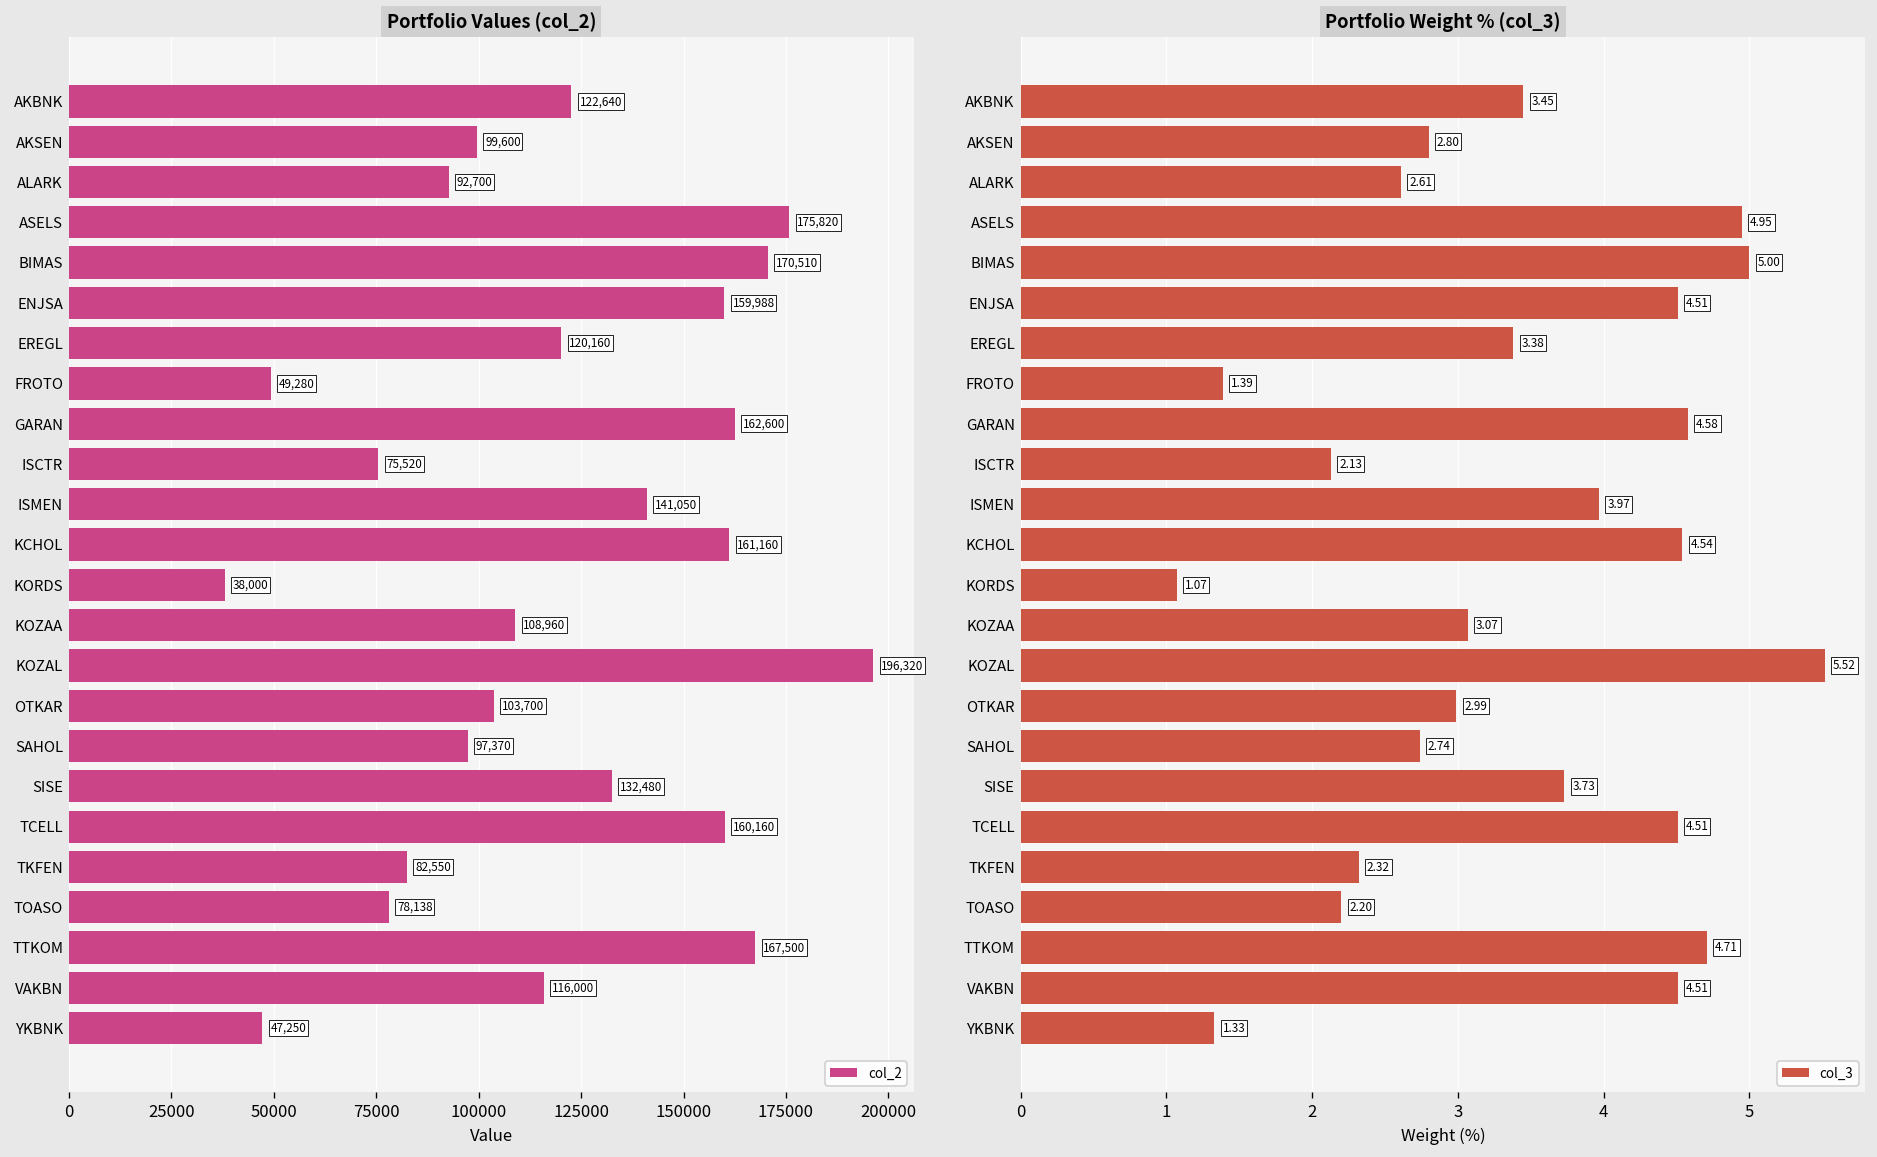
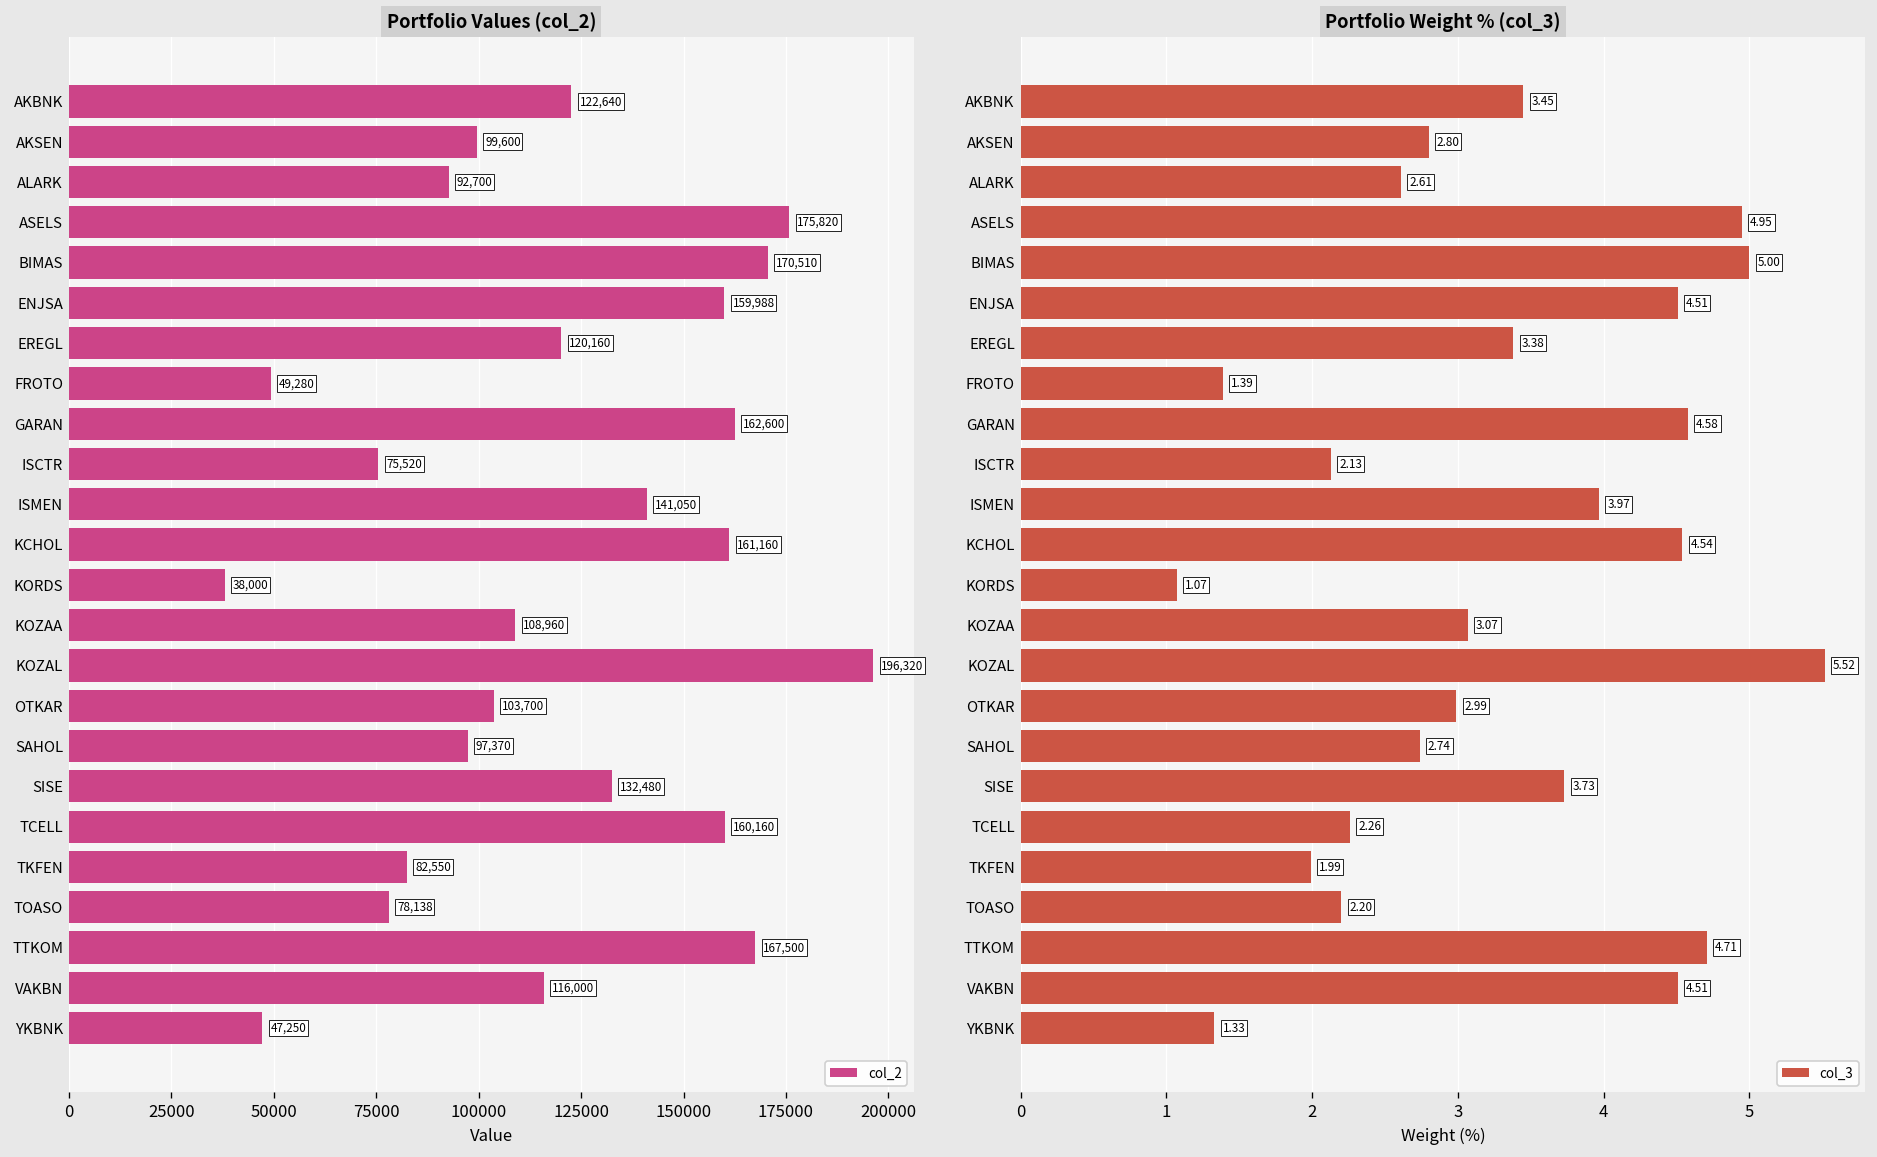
Portfolio Weight % (col_3), TCELL: 4.51 -> 2.26
Portfolio Weight % (col_3), TKFEN: 2.32 -> 1.99
